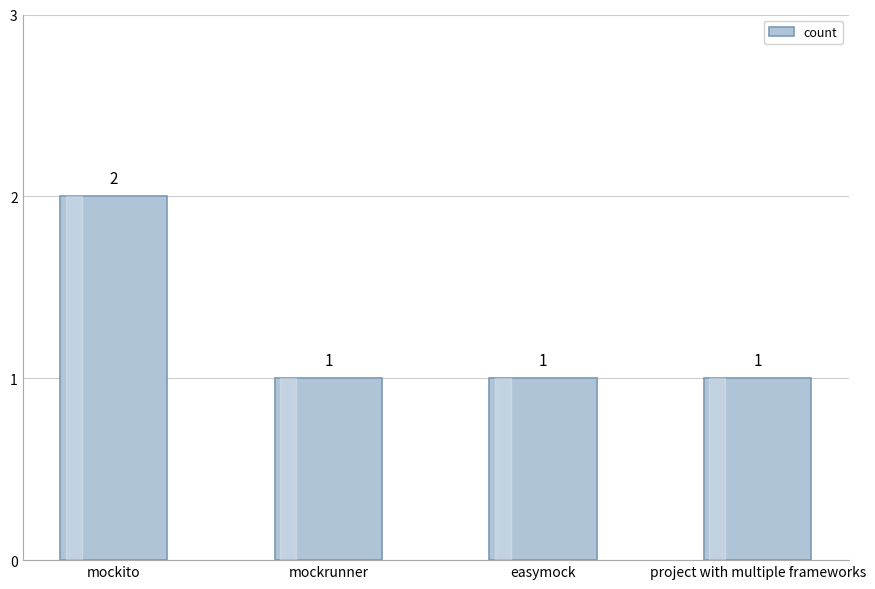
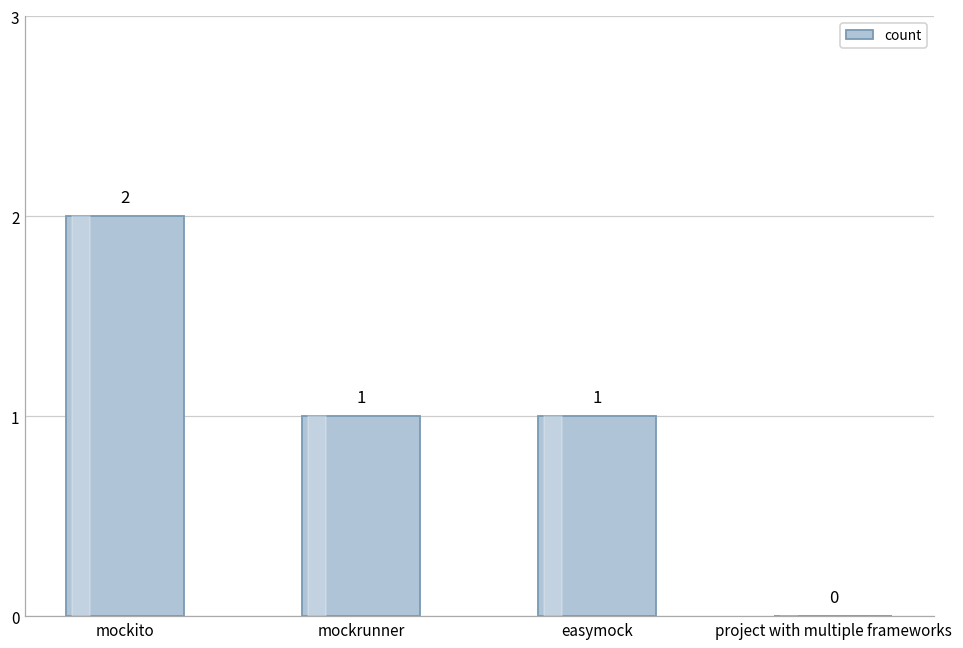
project with multiple frameworks: 1 -> 0
